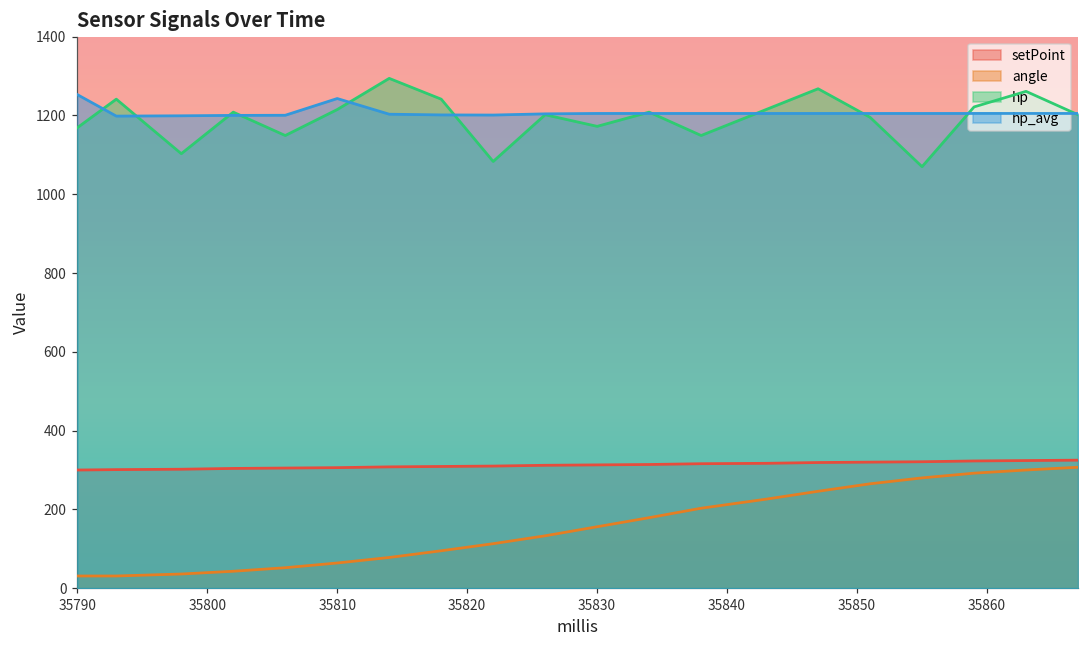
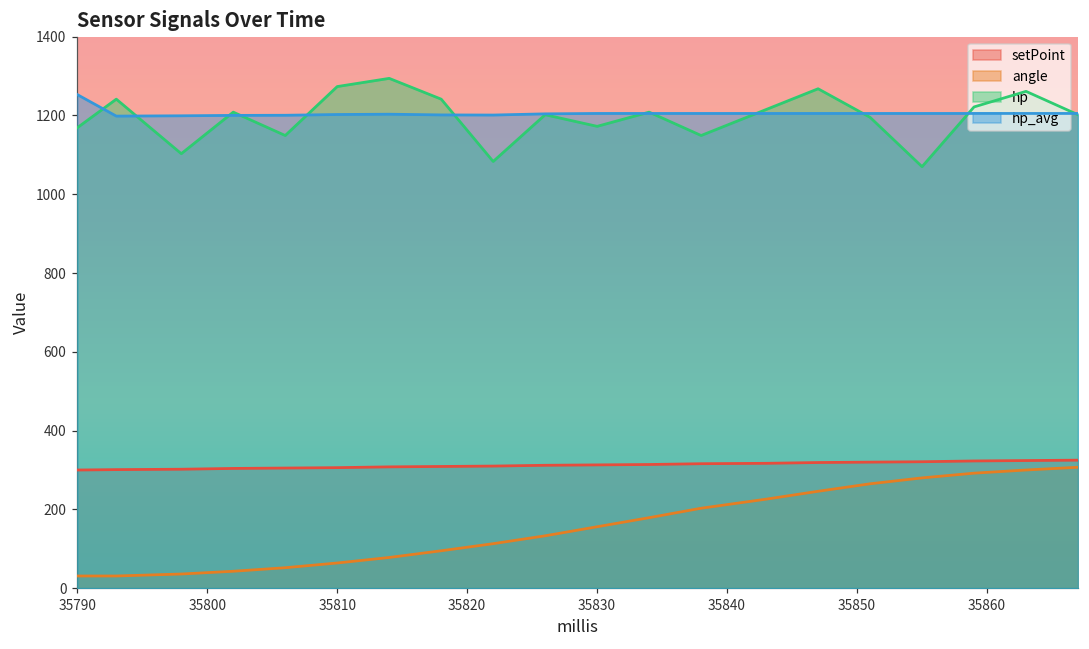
hp, 35810: 1220 -> 1270
hp_avg, 35810: 1240 -> 1200
